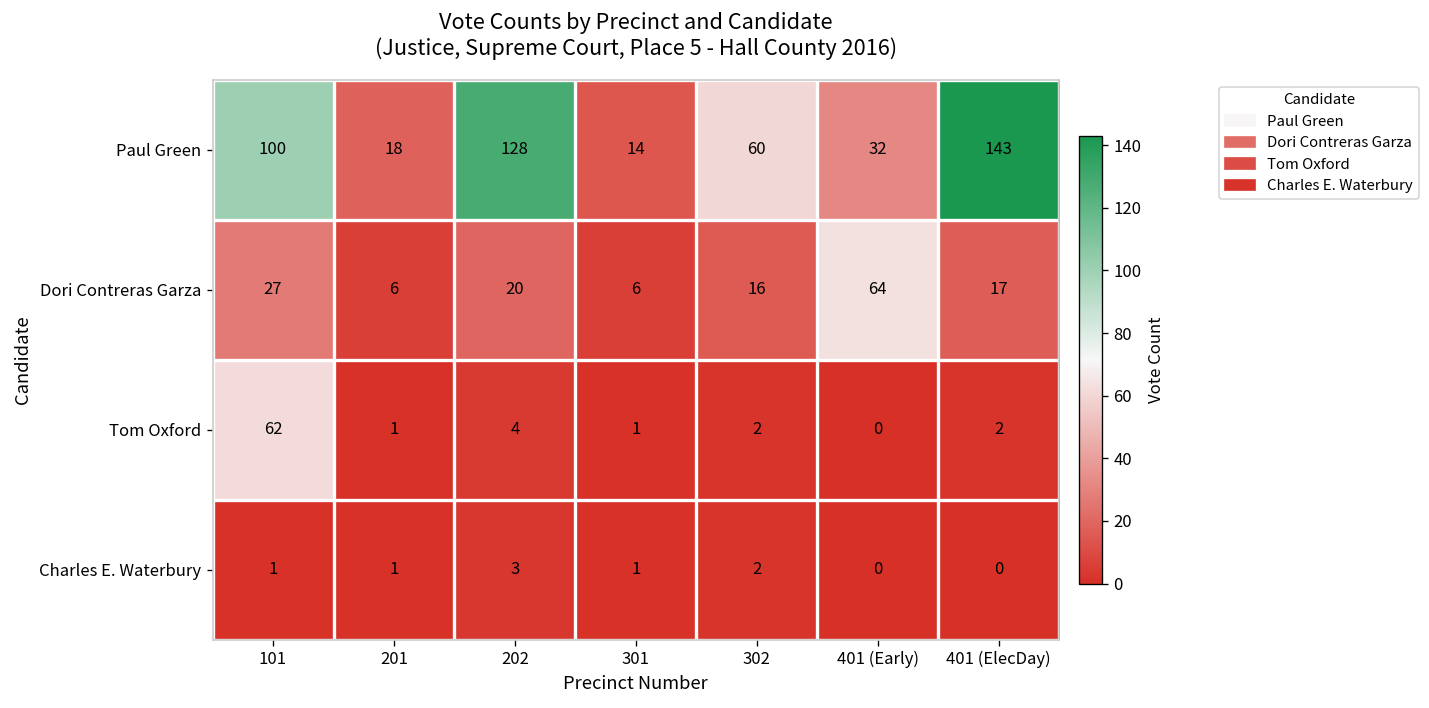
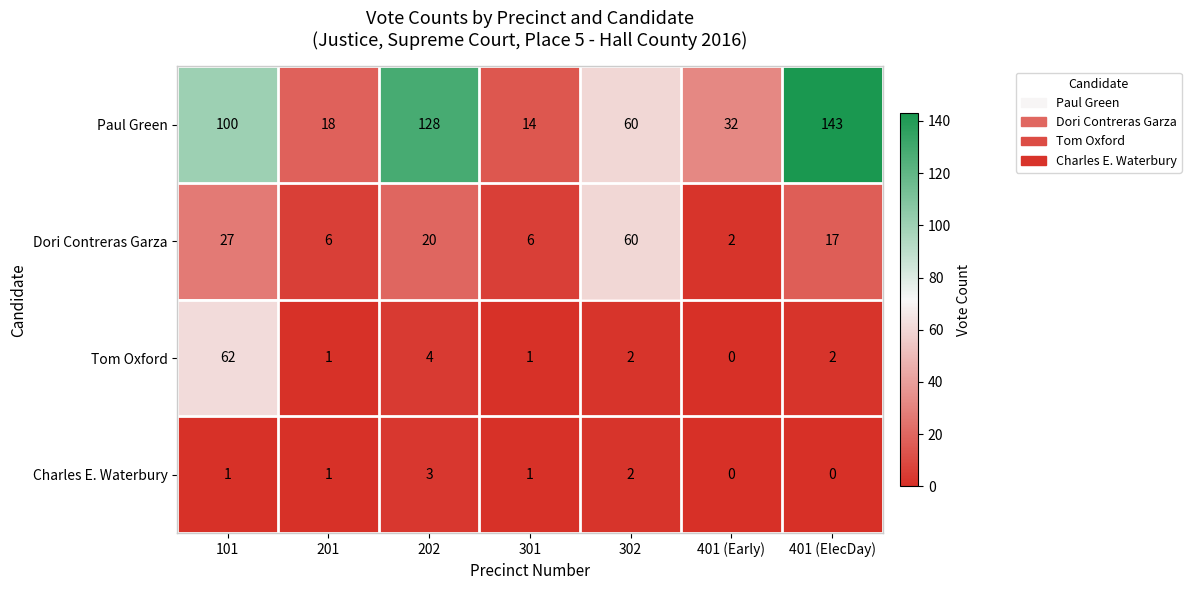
Dori Contreras Garza, 302: 16 -> 60
Dori Contreras Garza, 401 (Early): 64 -> 2
